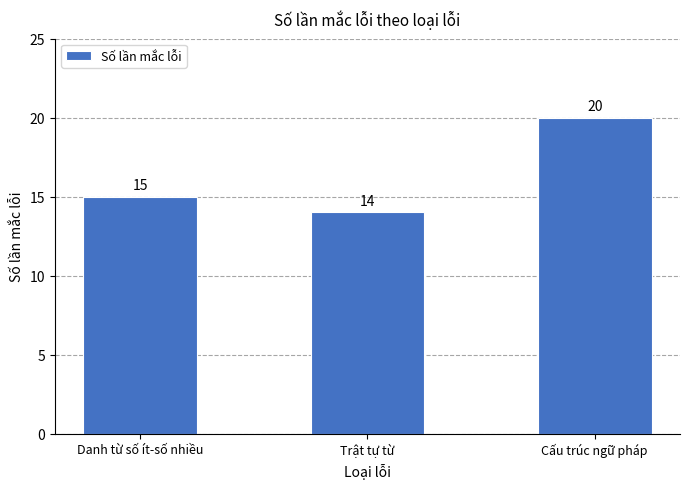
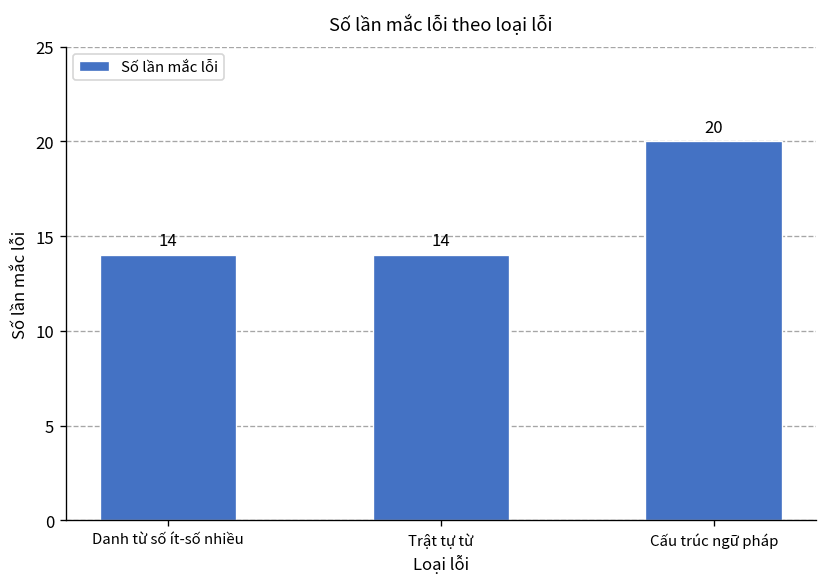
Danh từ số ít-số nhiều: 15 -> 14
